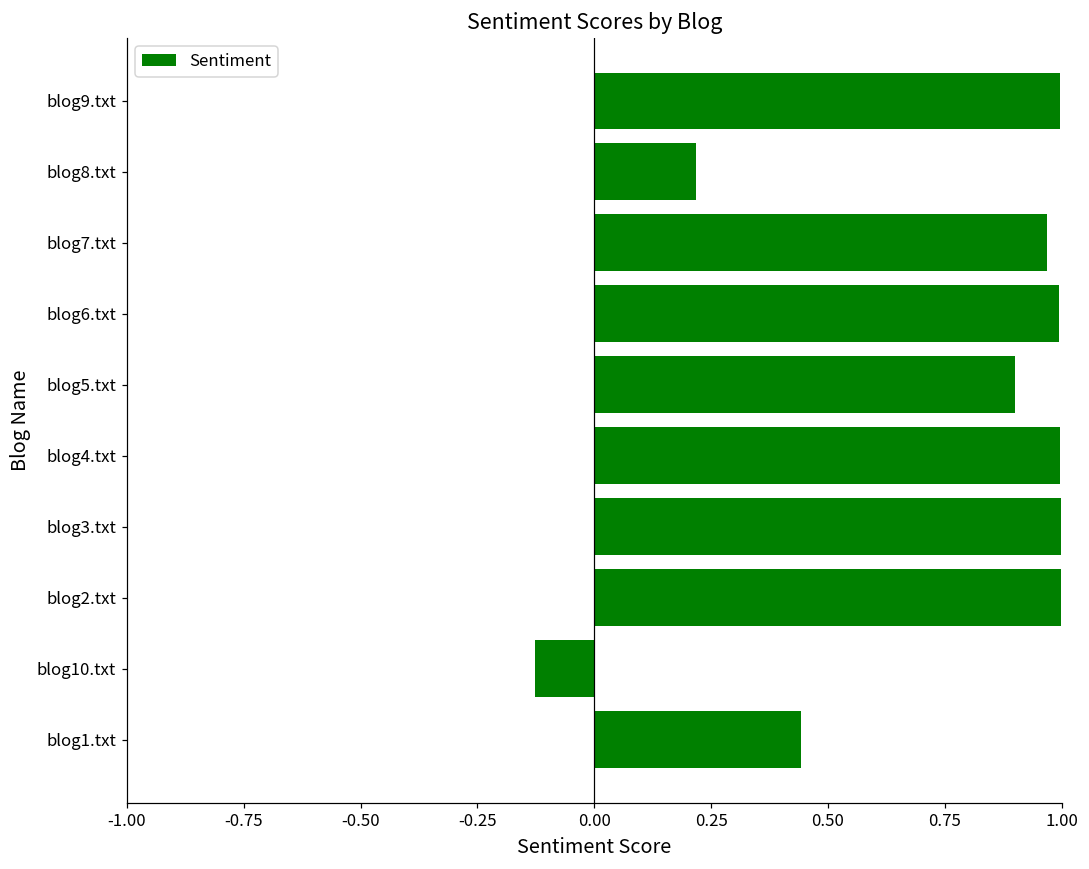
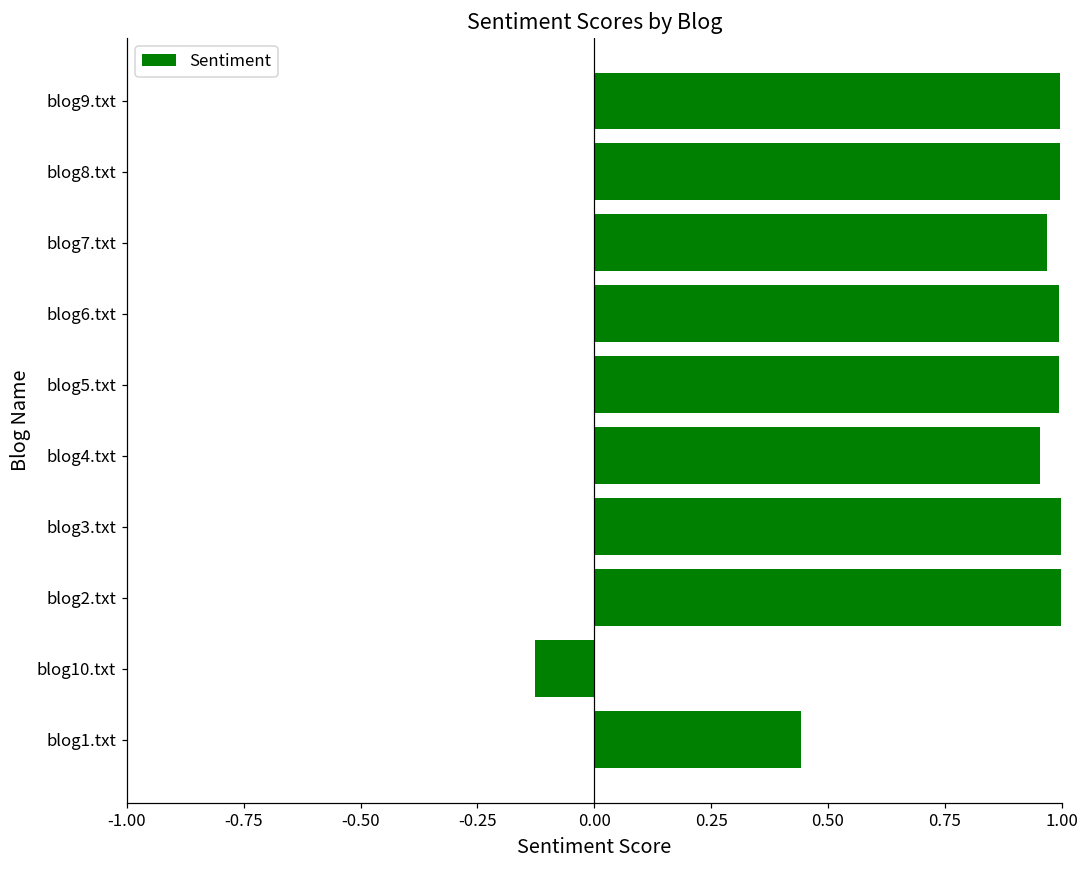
blog8.txt: 0.22 -> 1.00
blog5.txt: 0.90 -> 1.00
blog4.txt: 1.00 -> 0.95
